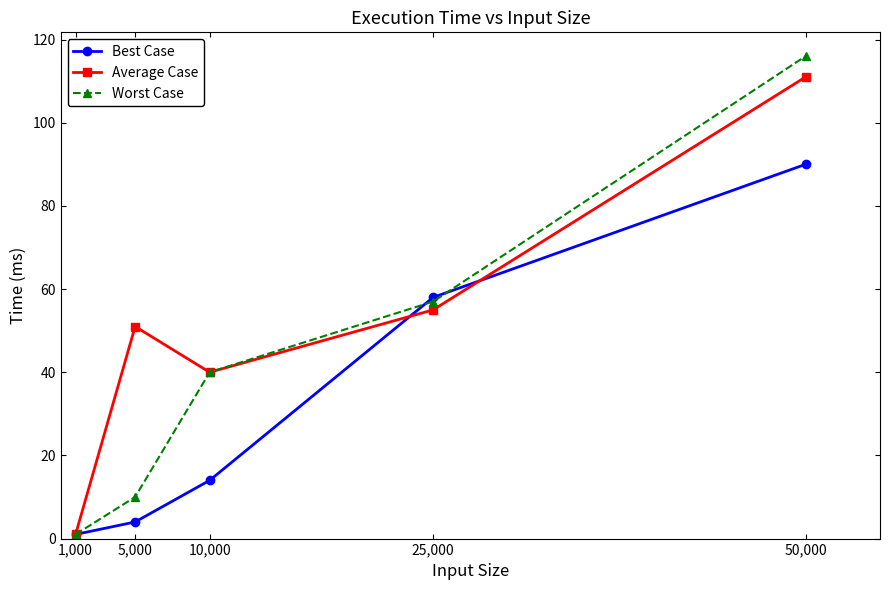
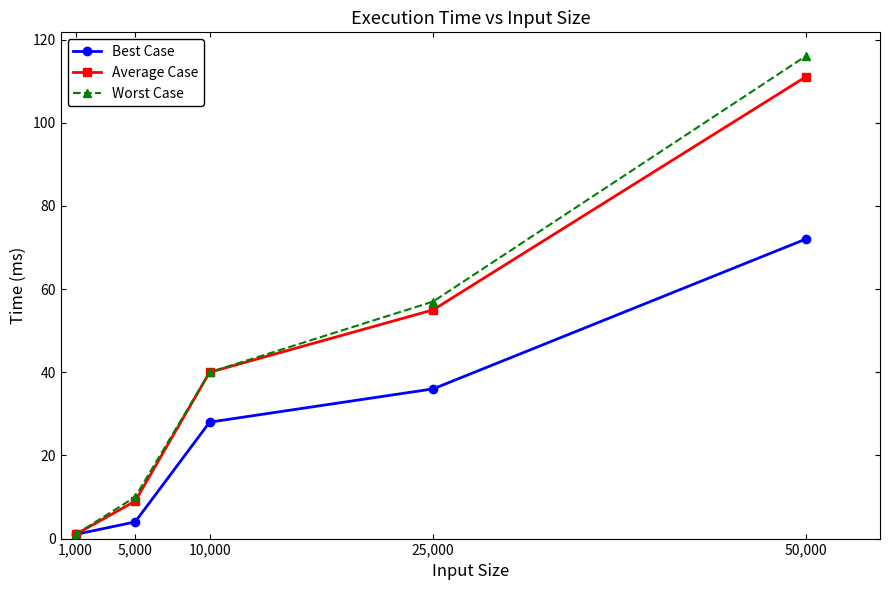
Average Case, 5,000: 51 -> 9
Best Case, 10,000: 14 -> 28
Best Case, 25,000: 58 -> 36
Best Case, 50,000: 90 -> 72
